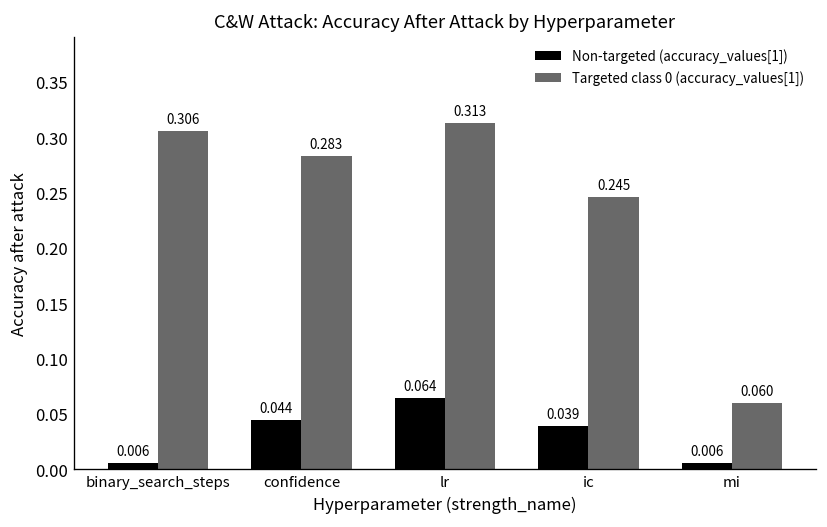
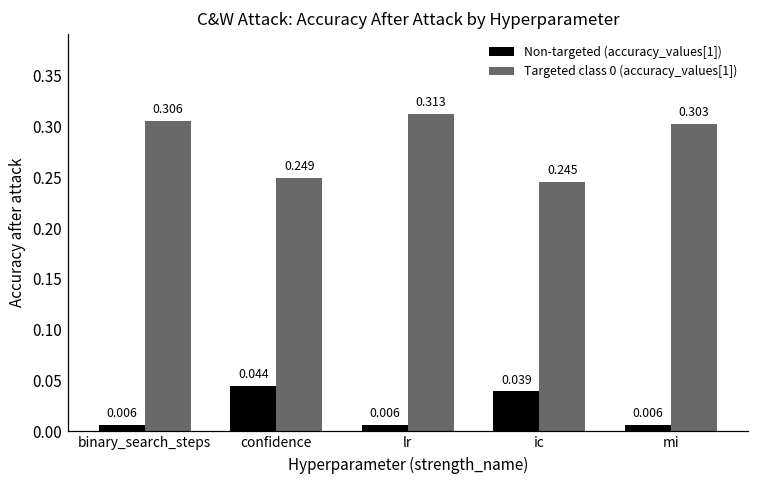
Targeted class 0 (accuracy_values[1]), confidence: 0.283 -> 0.249
Non-targeted (accuracy_values[1]), lr: 0.064 -> 0.006
Targeted class 0 (accuracy_values[1]), mi: 0.060 -> 0.303
